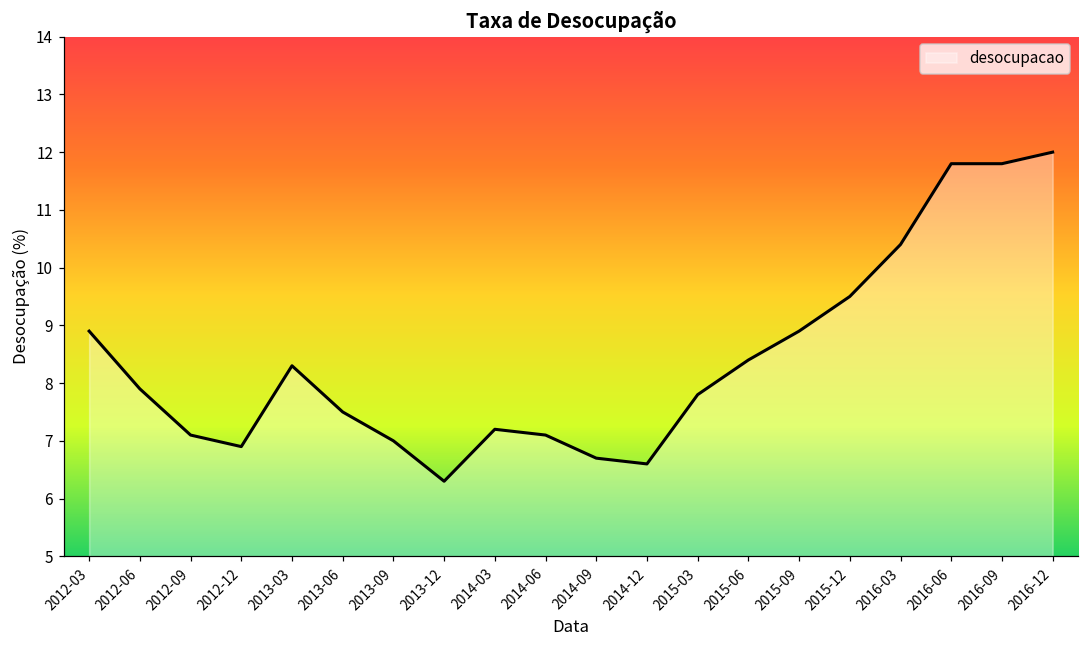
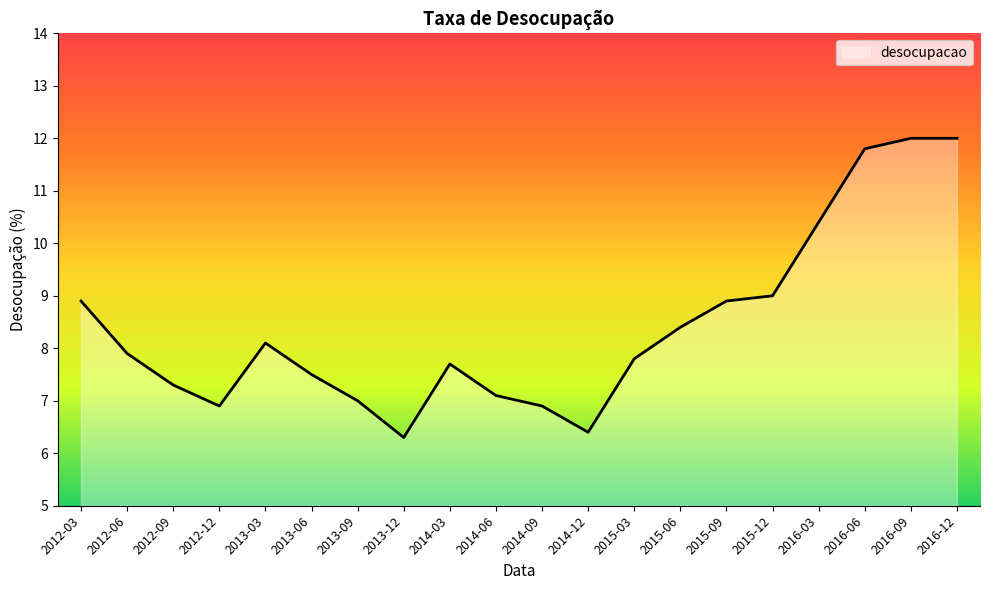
2012-09: 7.1 -> 7.3
2013-03: 8.3 -> 8.1
2014-03: 7.2 -> 7.7
2014-09: 6.7 -> 6.9
2014-12: 6.6 -> 6.4
2015-12: 9.5 -> 9.0
2016-09: 11.8 -> 12.0
